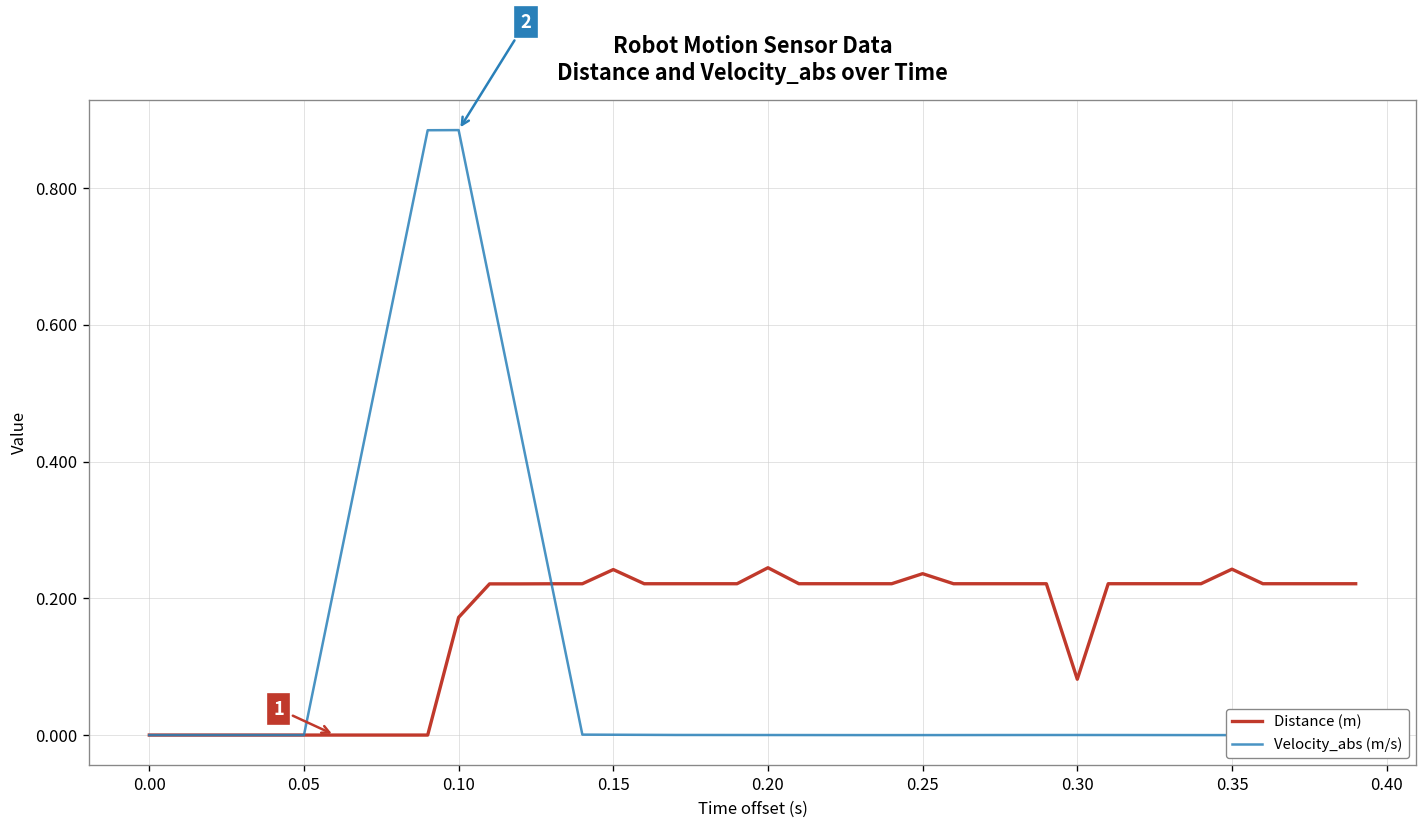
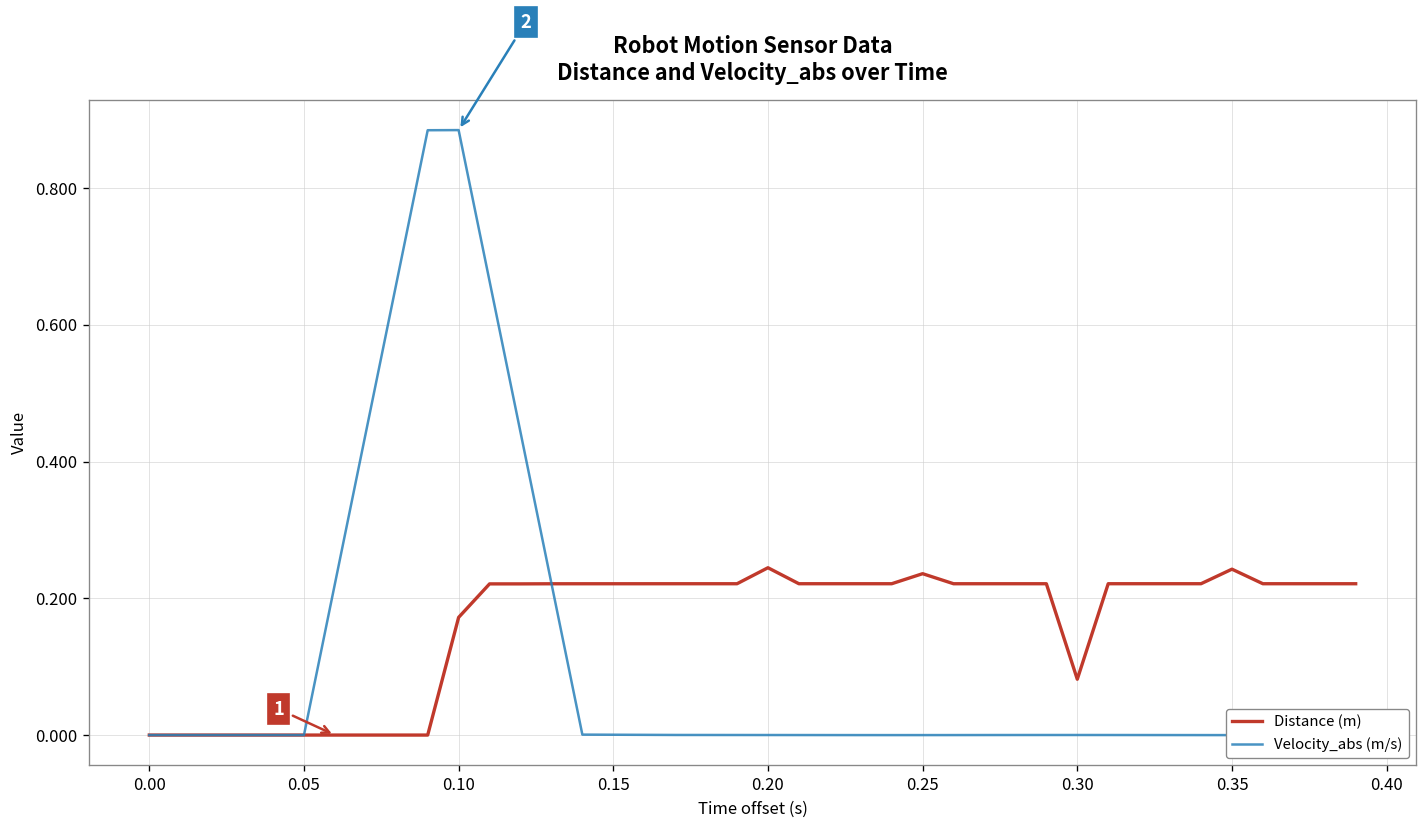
Distance (m), 0.15: 0.24 -> 0.22
